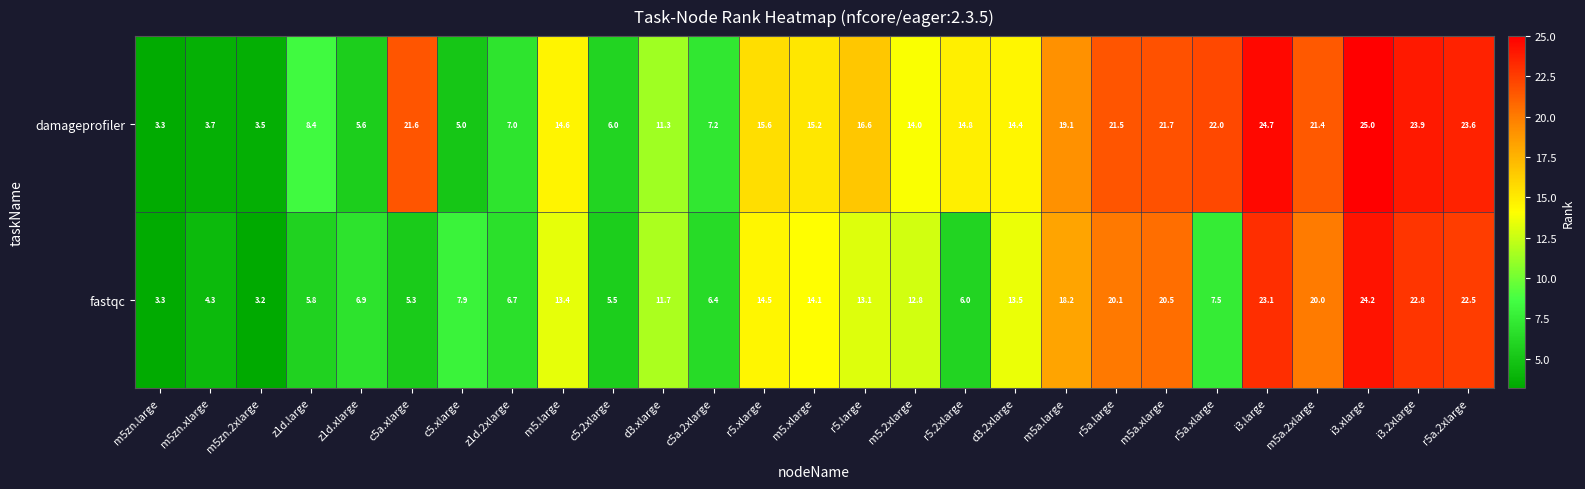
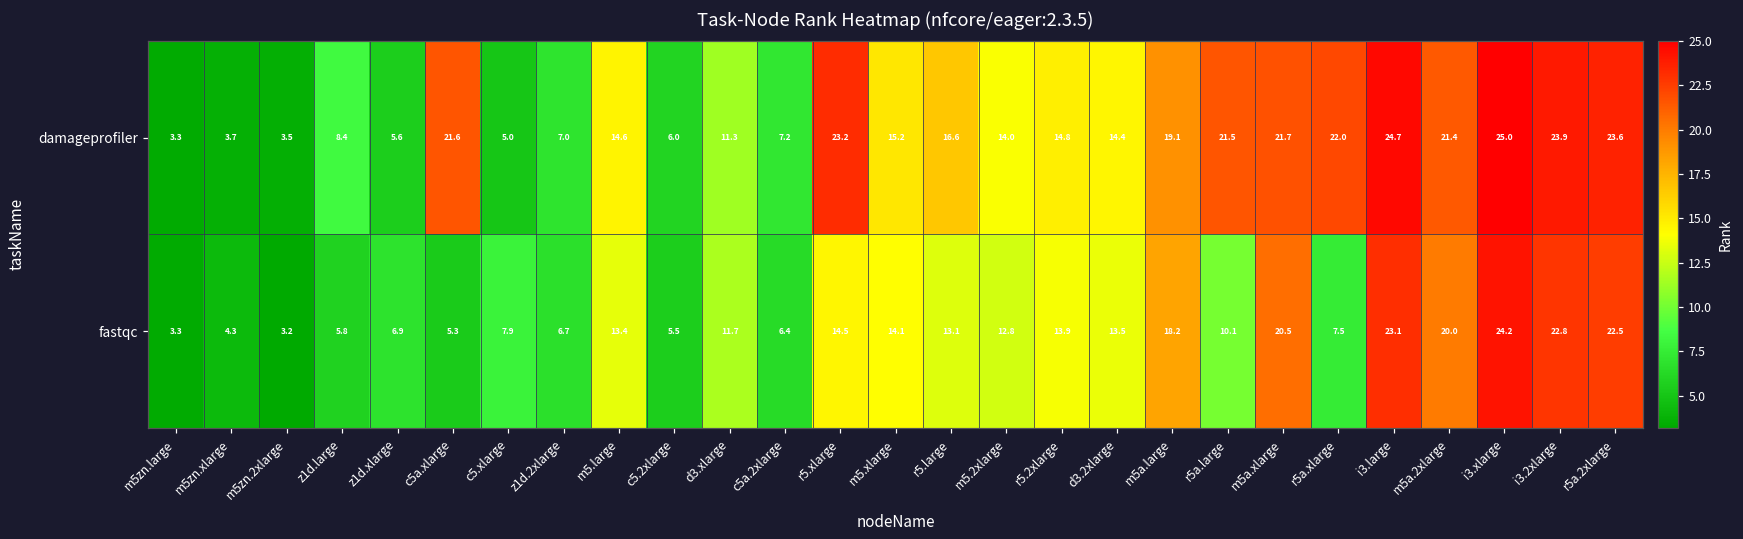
damageprofiler, r5.xlarge: 15.6 -> 23.2
fastqc, r5.2xlarge: 6.0 -> 13.9
fastqc, r5a.large: 20.1 -> 10.1
